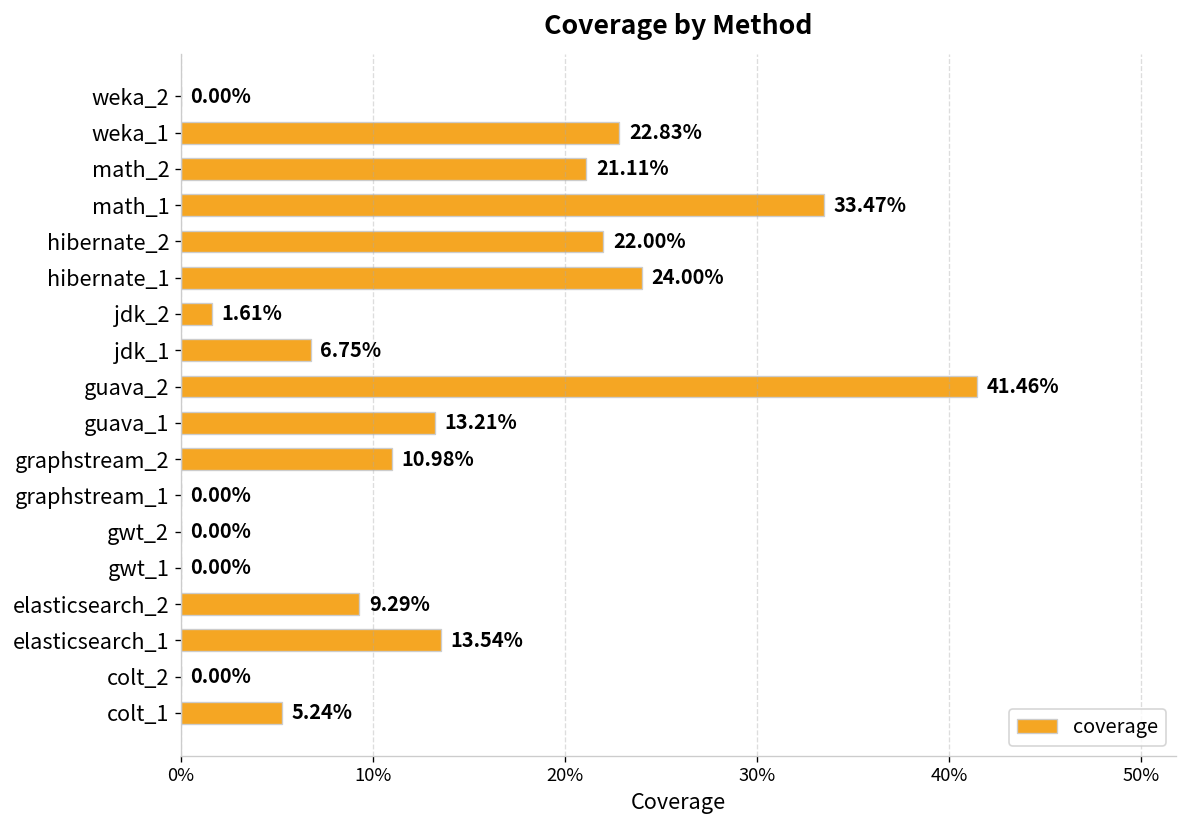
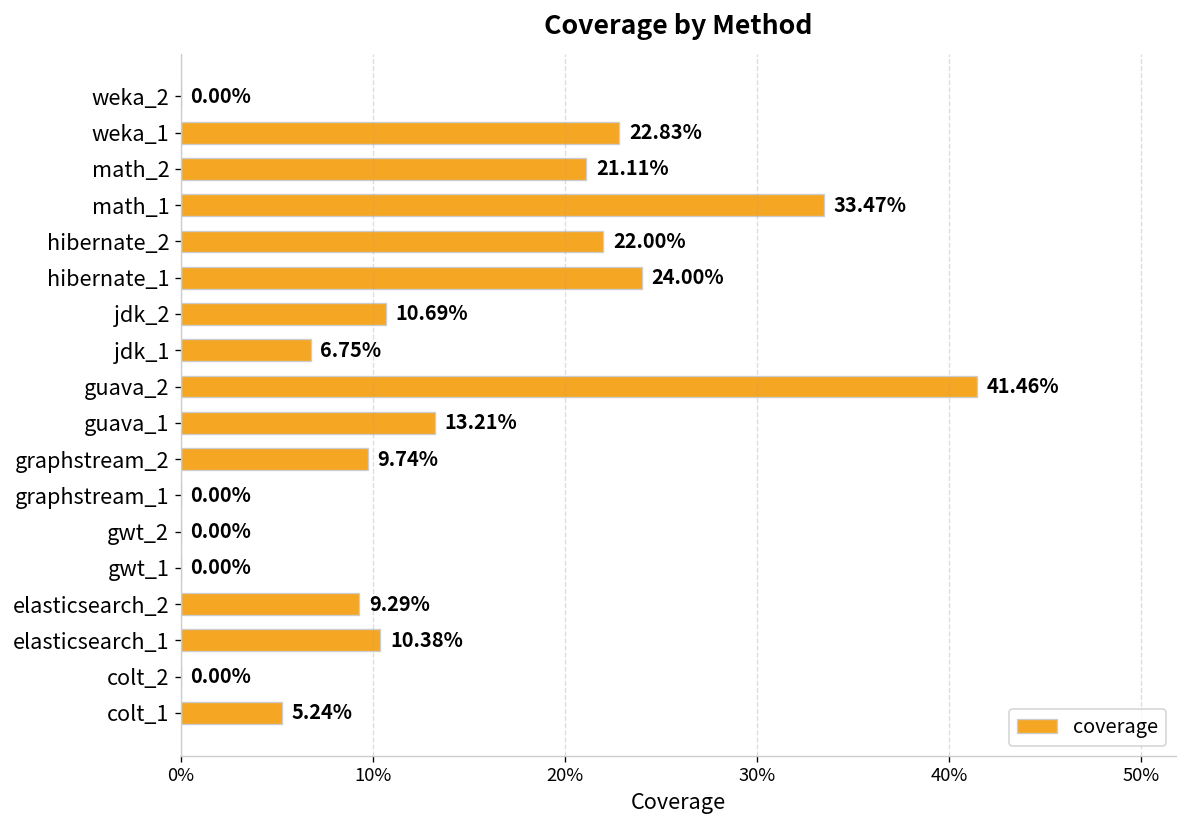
jdk_2: 1.61% -> 10.69%
graphstream_2: 10.98% -> 9.74%
elasticsearch_1: 13.54% -> 10.38%
